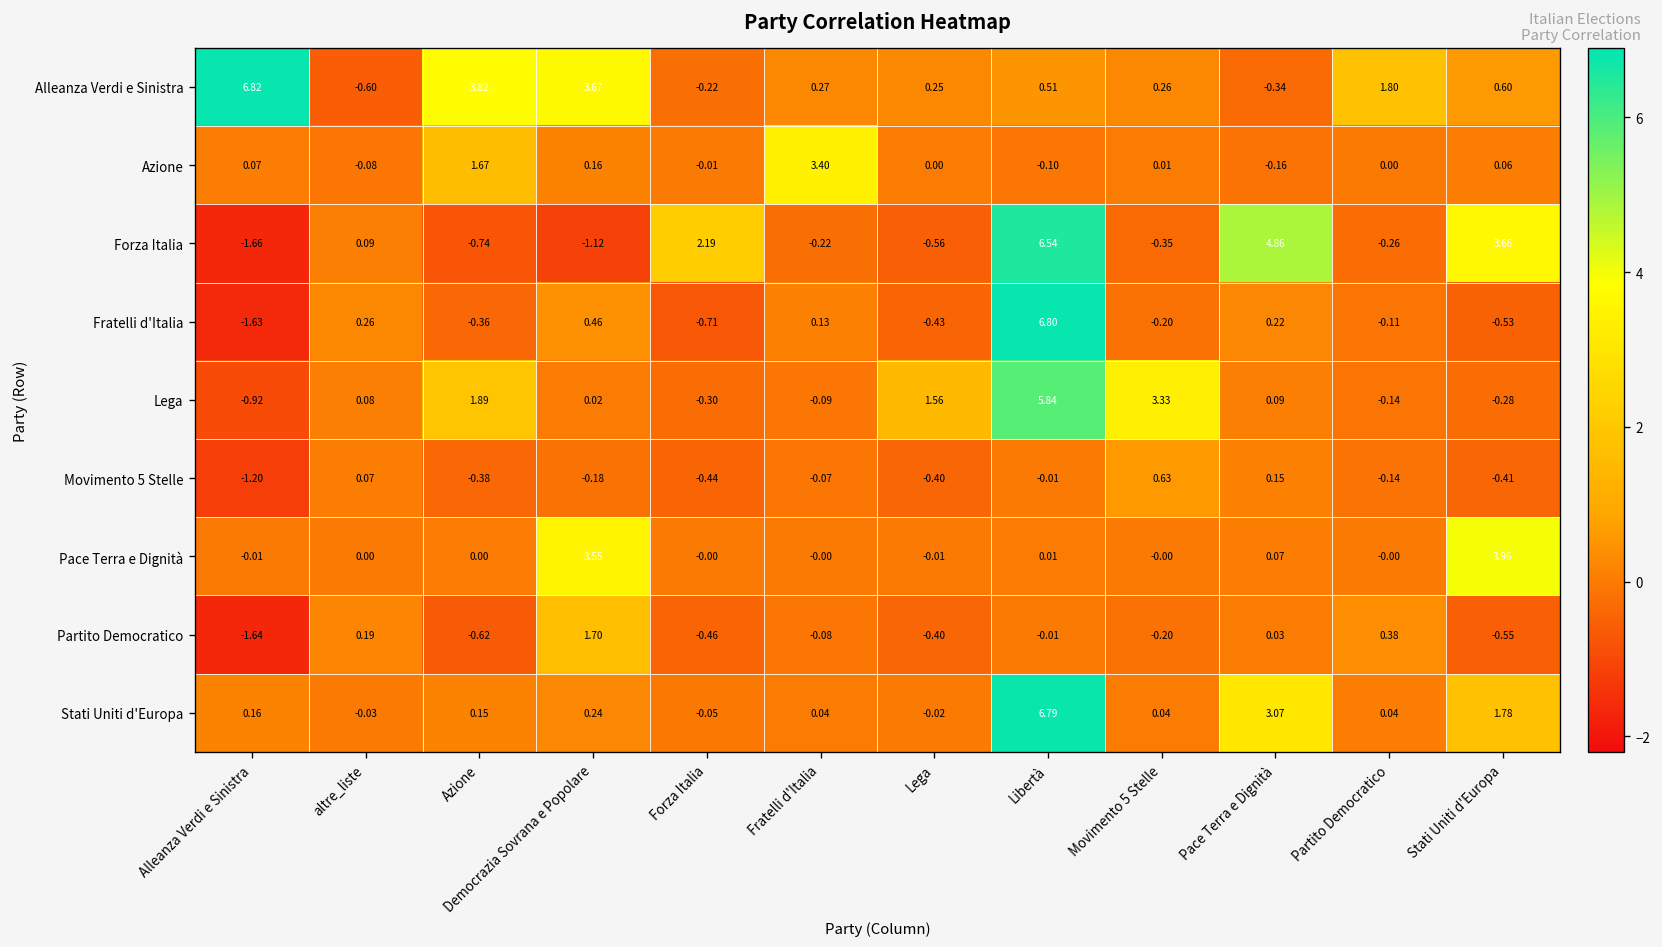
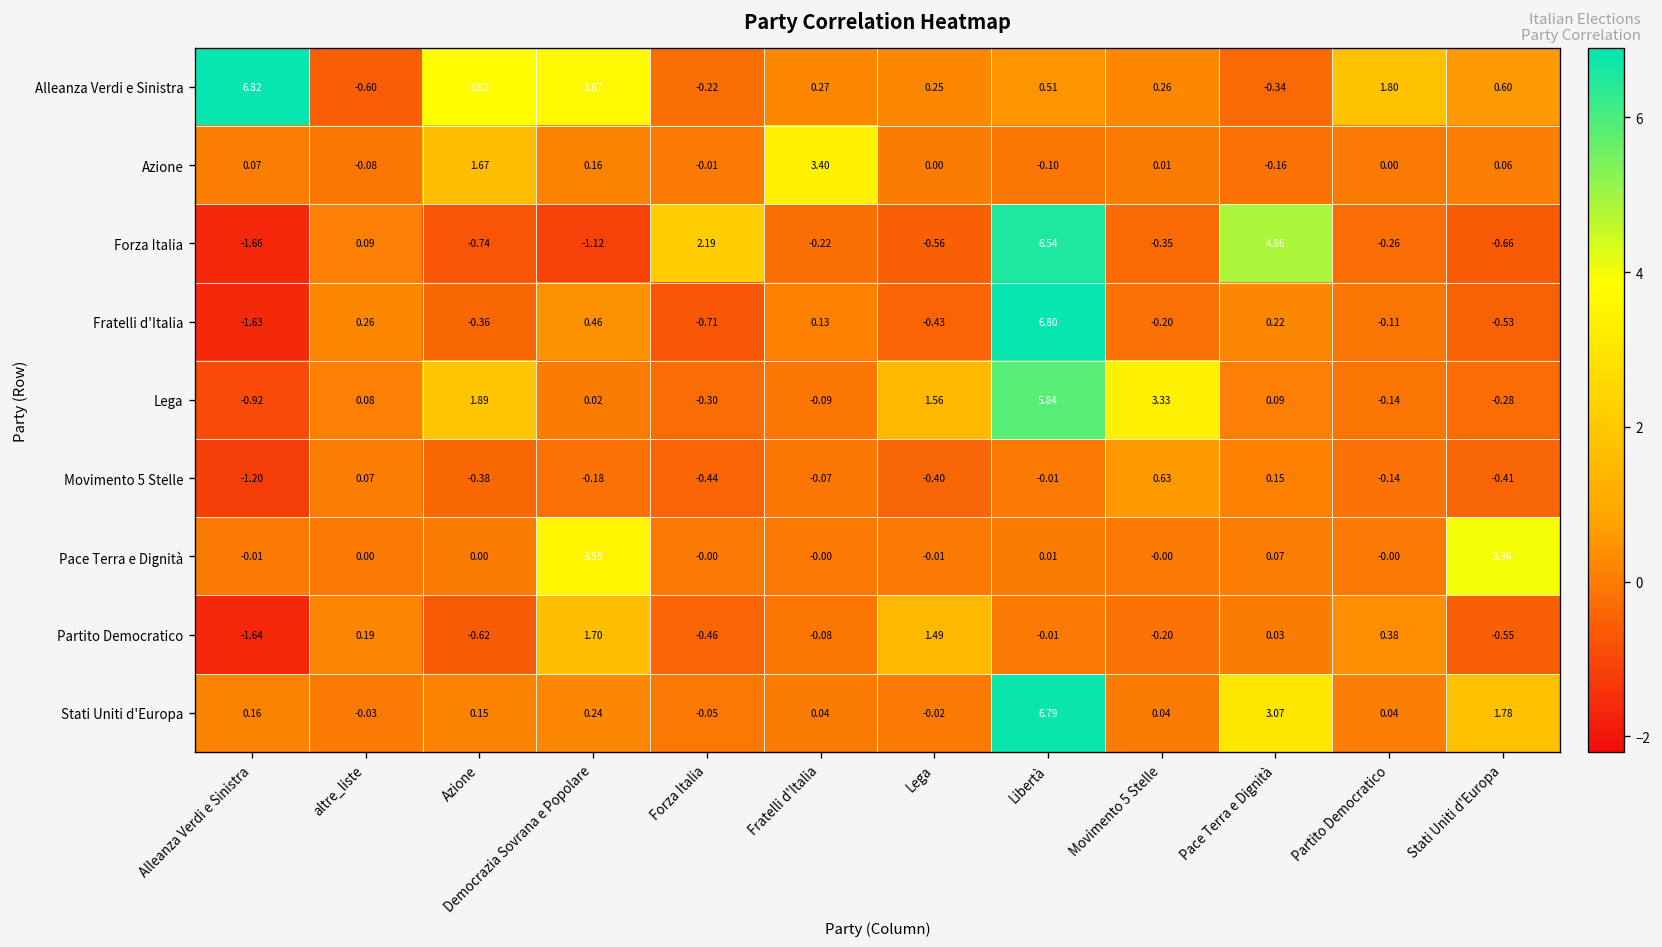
Forza Italia, Stati Uniti d'Europa: 3.66 -> -0.66
Partito Democratico, Lega: -0.40 -> 1.49
